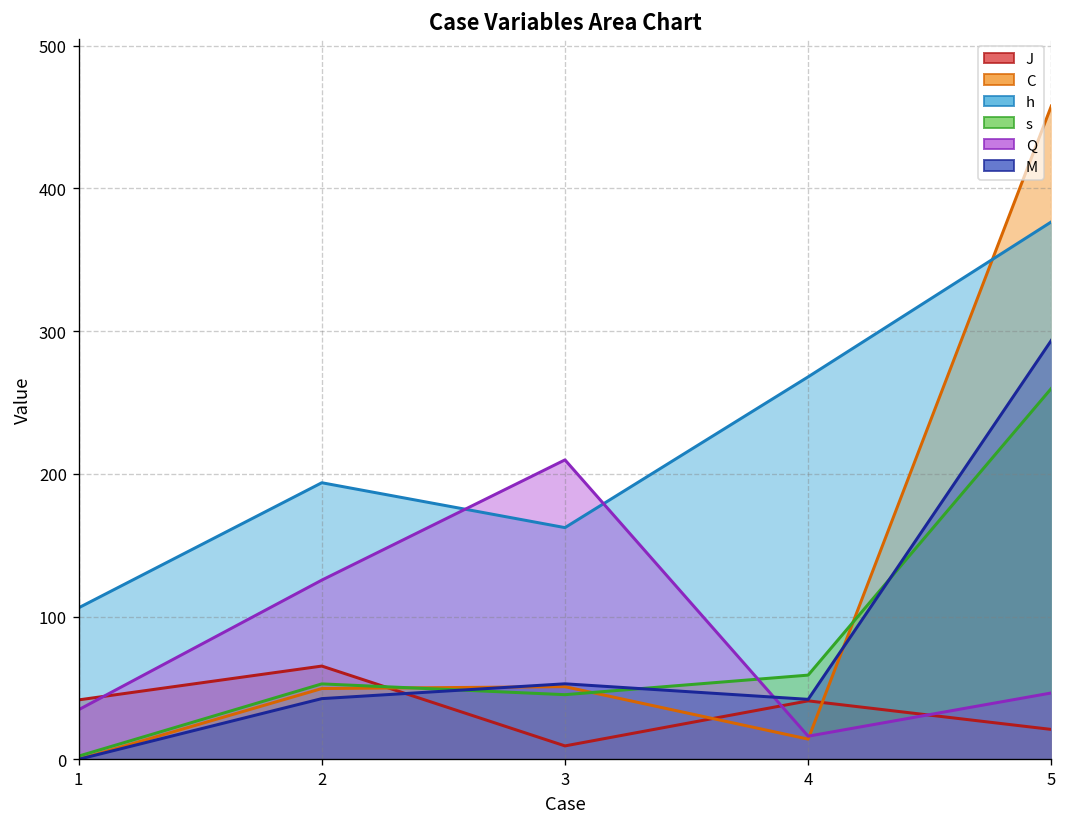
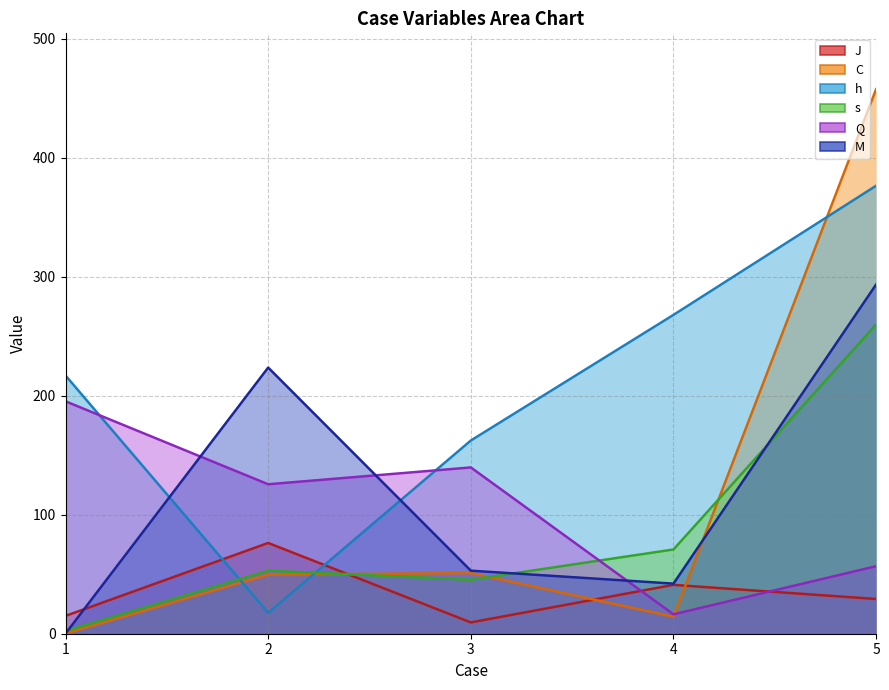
J, 1: 42 -> 15
h, 1: 106 -> 217
Q, 1: 35 -> 195
J, 2: 65 -> 76
h, 2: 194 -> 17
M, 2: 43 -> 224
Q, 3: 210 -> 140
s, 4: 59 -> 71
J, 5: 21 -> 29
Q, 5: 47 -> 57
